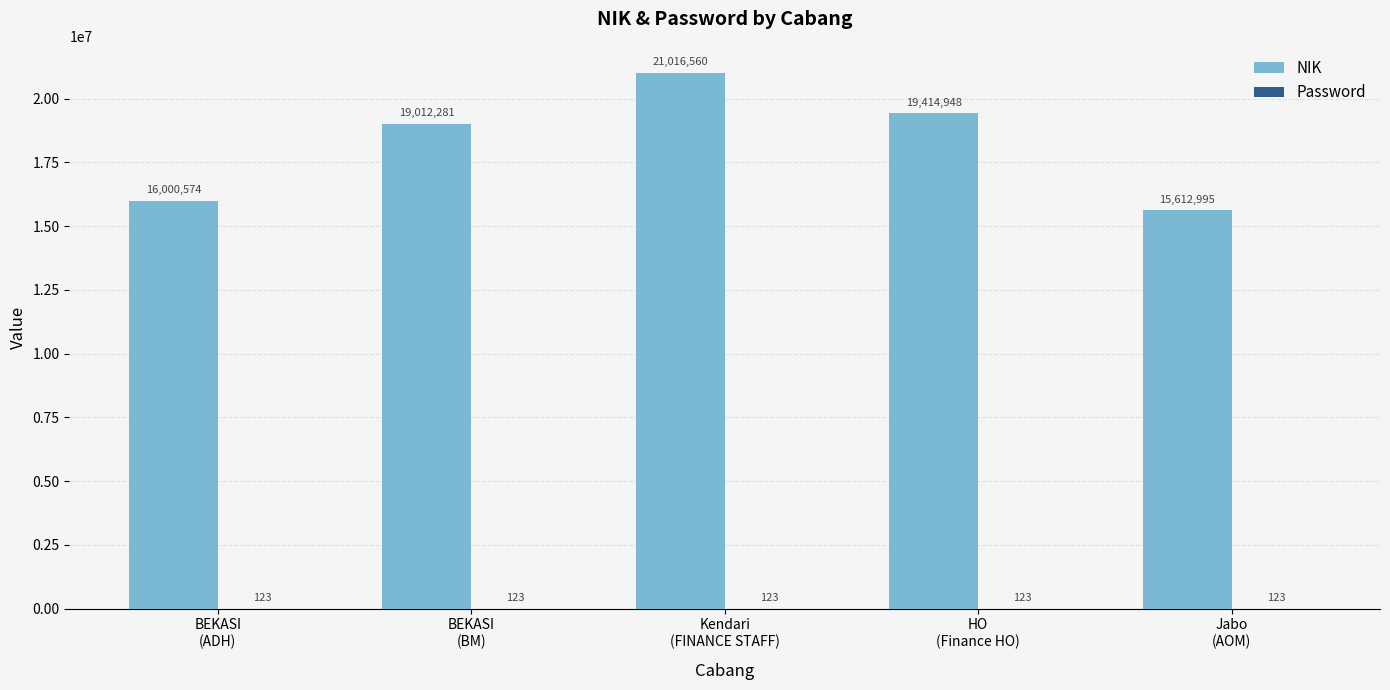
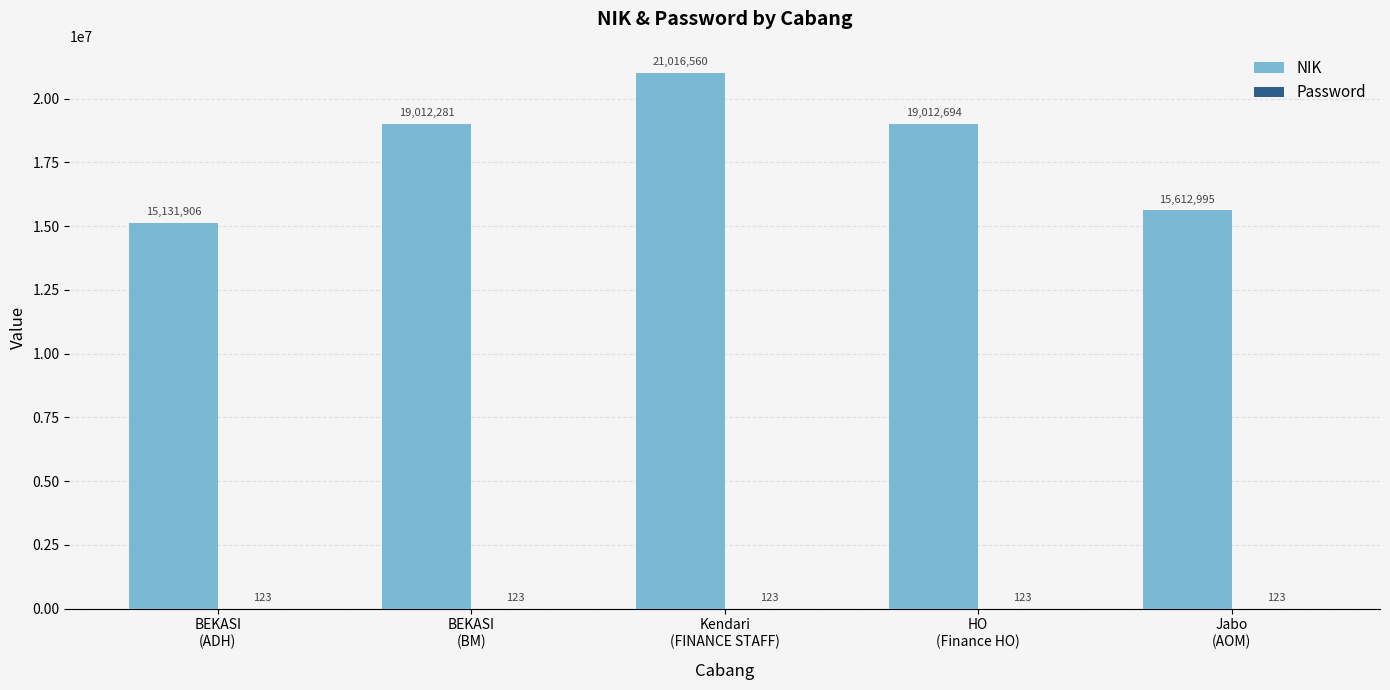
NIK, BEKASI (ADH): 16,000,574 -> 15,131,906
NIK, HO (Finance HO): 19,414,948 -> 19,012,694
